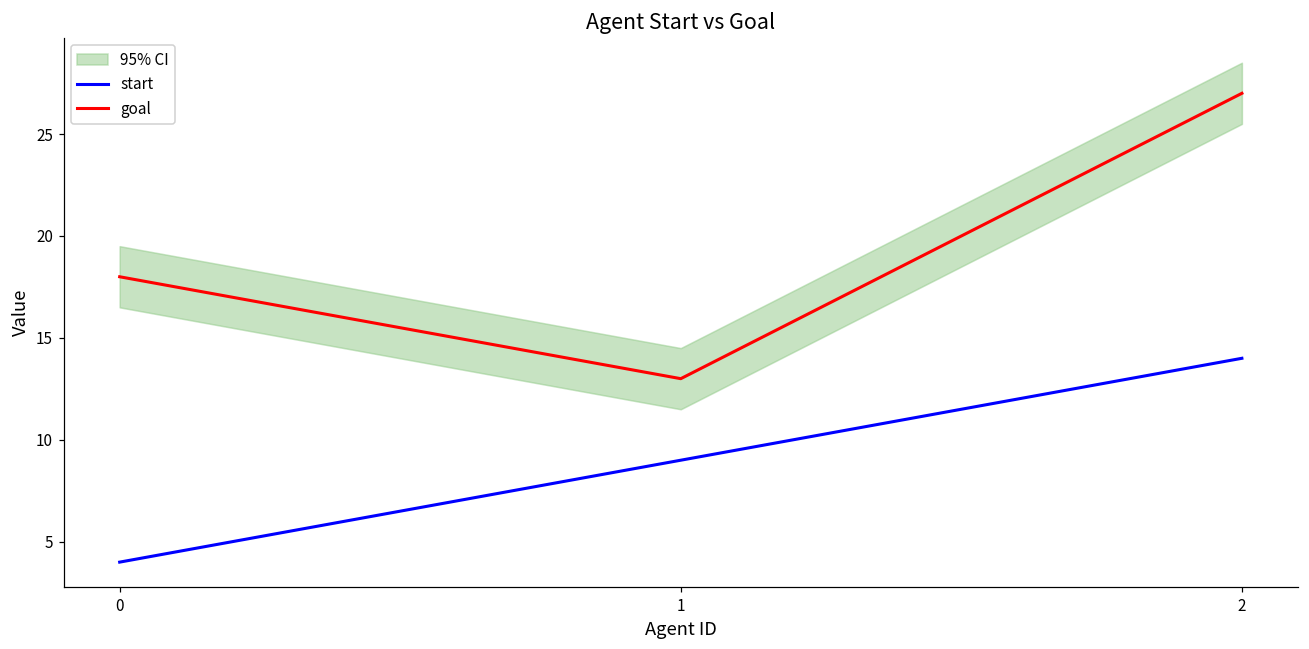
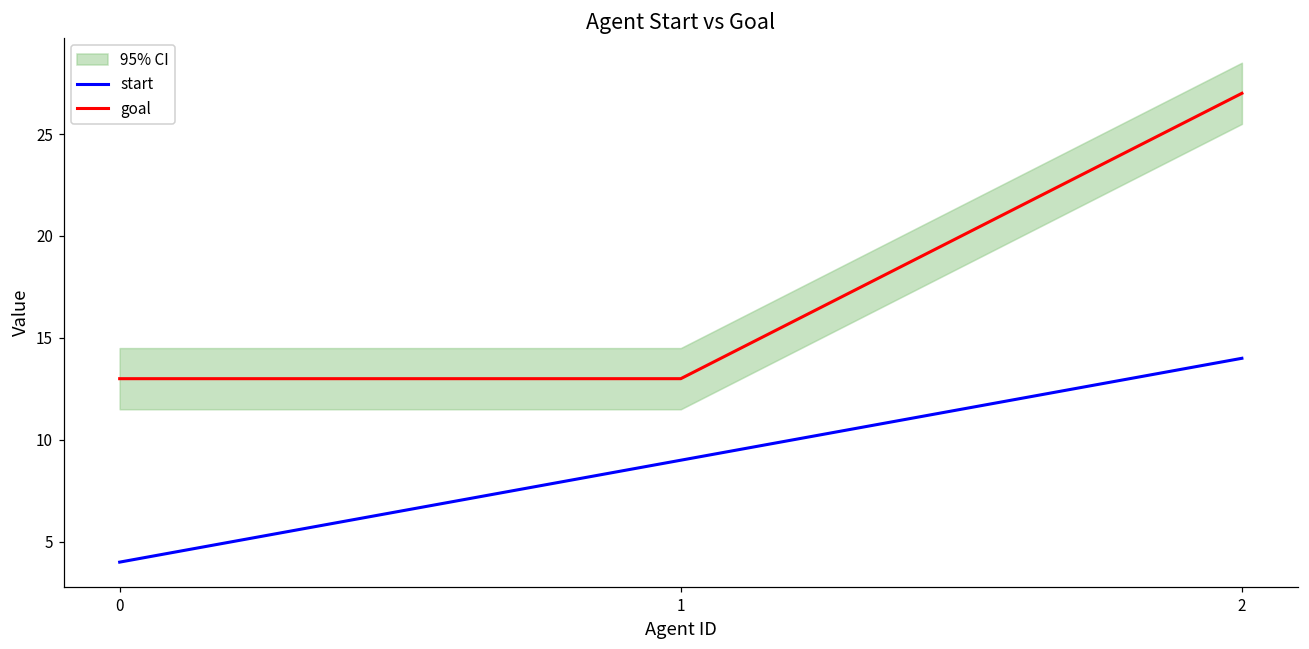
goal, 0: 18 -> 13
